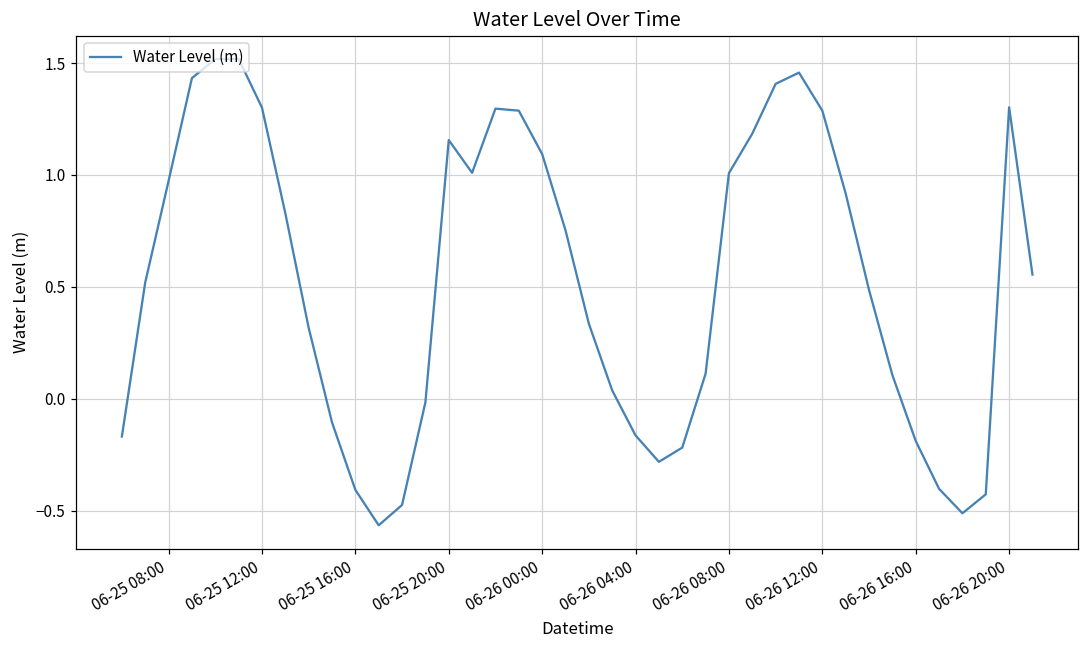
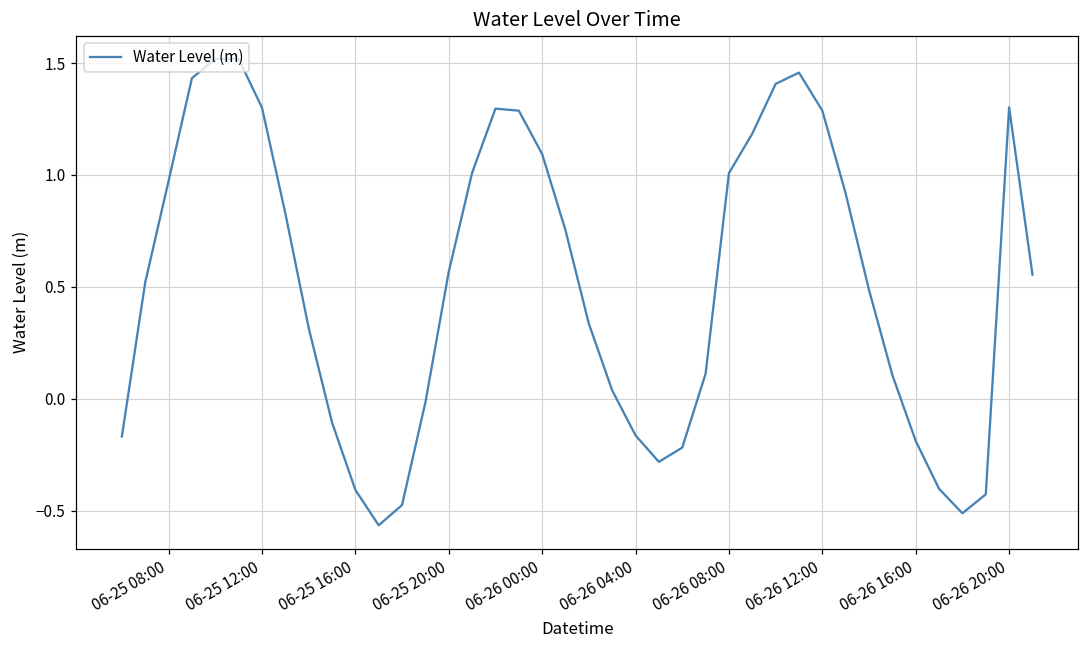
06-25 20:00: 1.16 -> 0.57
